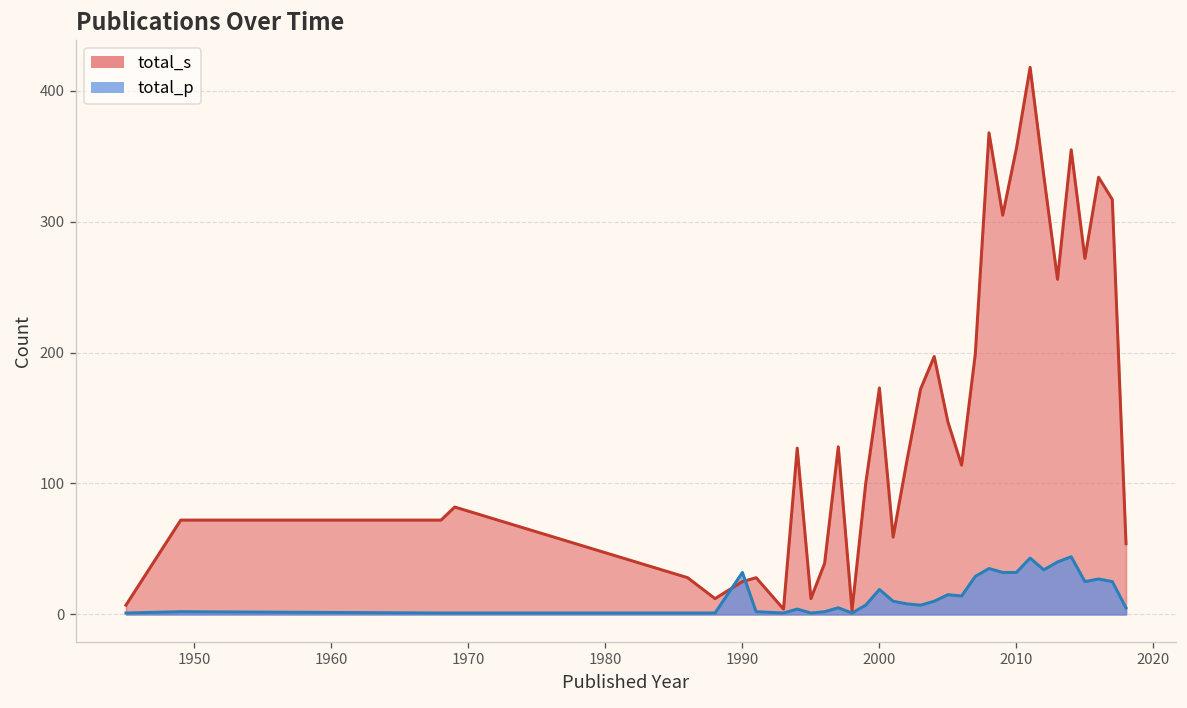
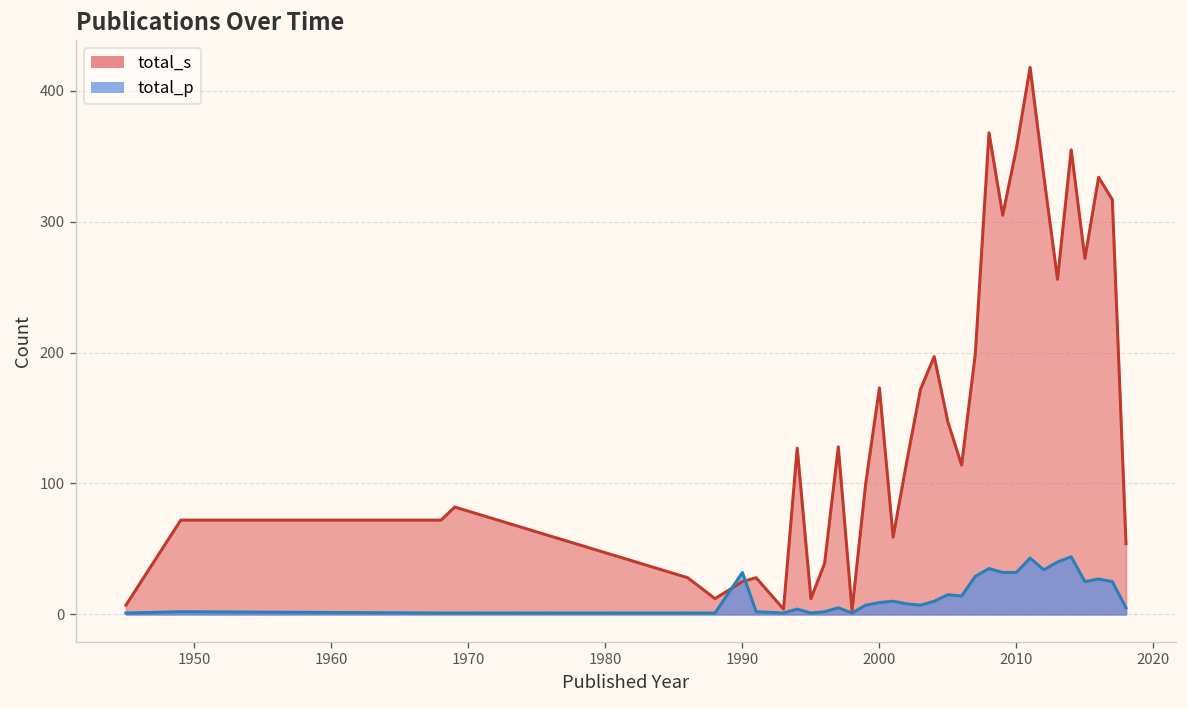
total_p, 2000: 19 -> 9
